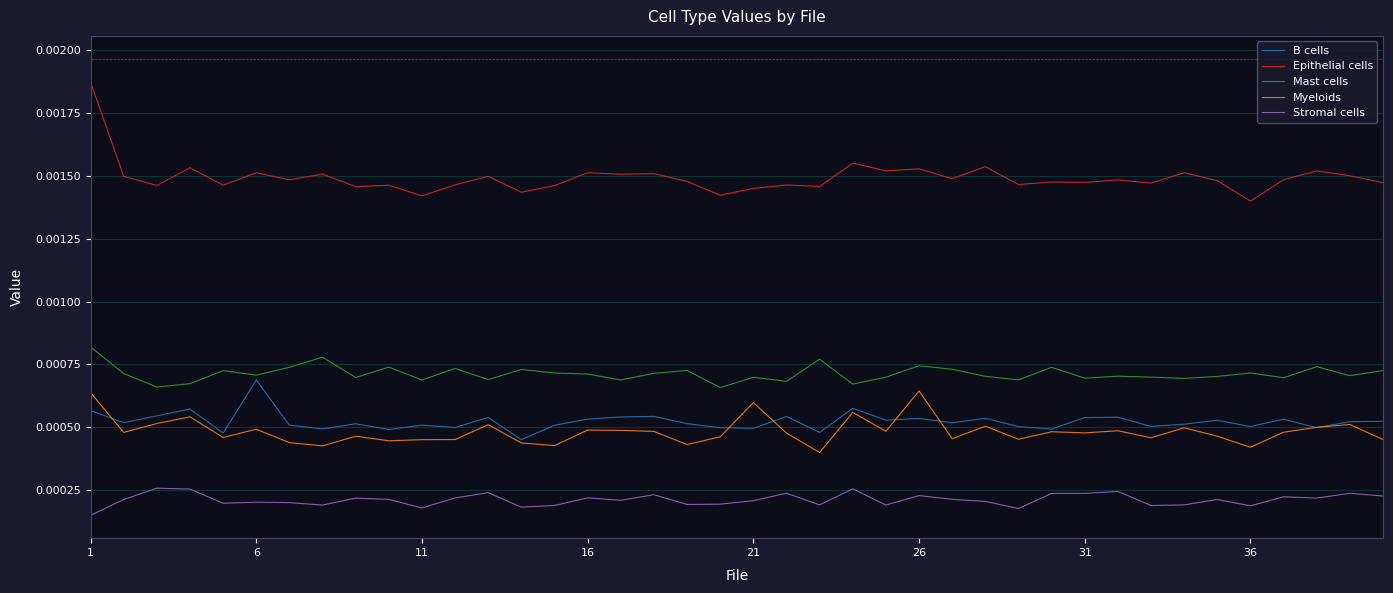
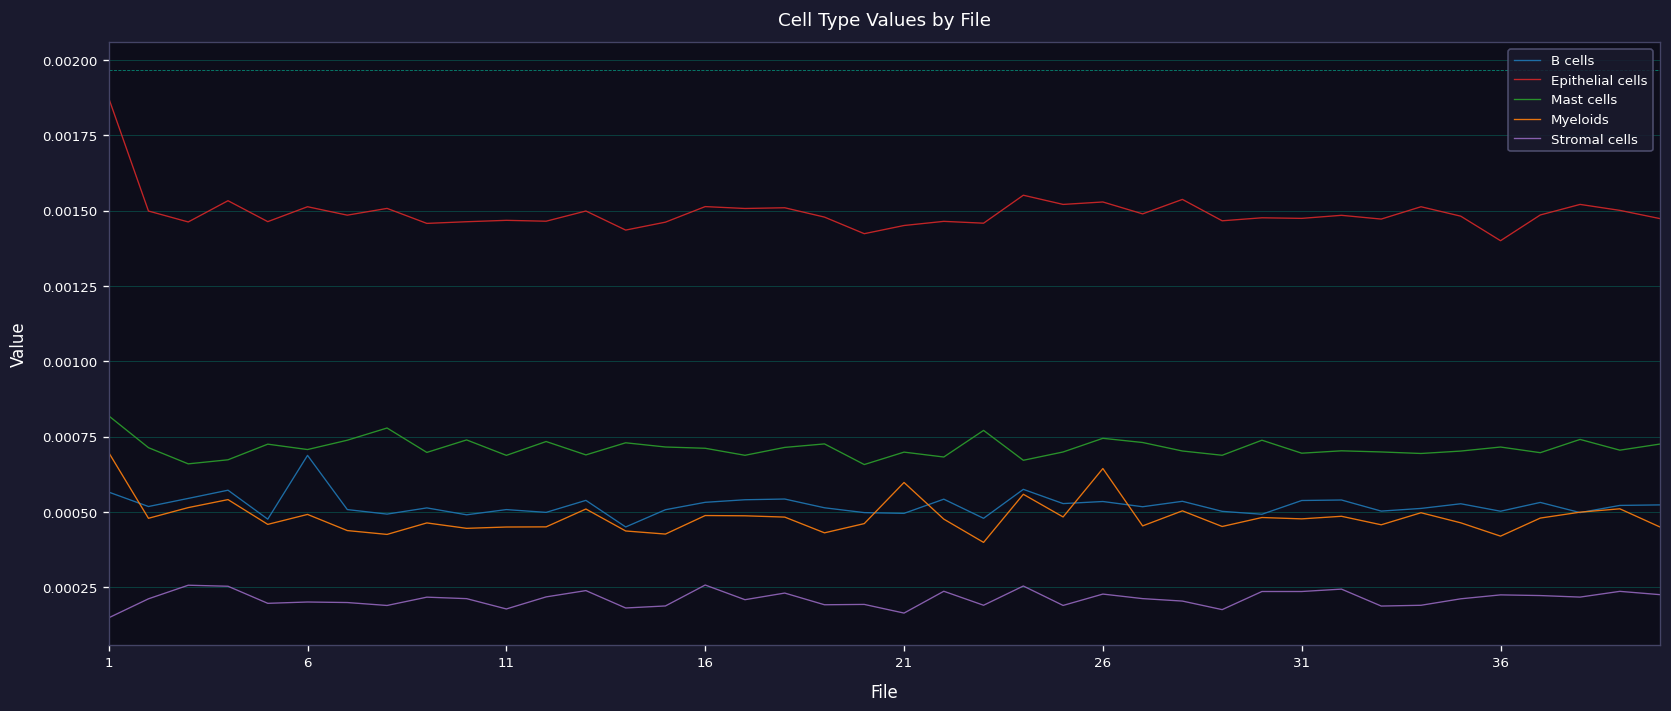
Myeloids, 1: 0.00064 -> 0.00070
Epithelial cells, 11: 0.00142 -> 0.00147
Stromal cells, 16: 0.00022 -> 0.00026
Stromal cells, 21: 0.00021 -> 0.00016
Stromal cells, 36: 0.00019 -> 0.00022
